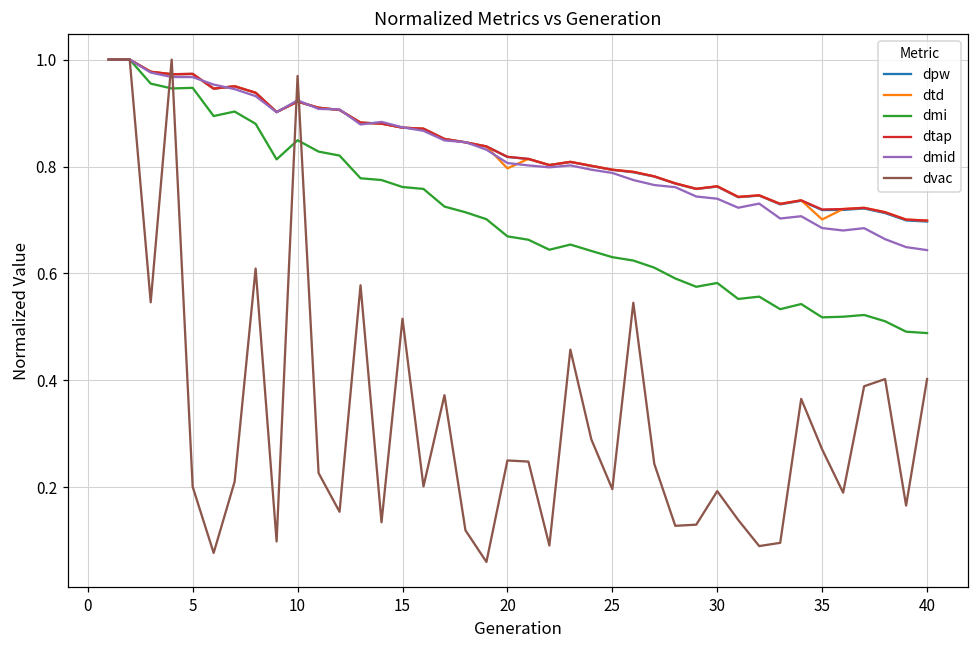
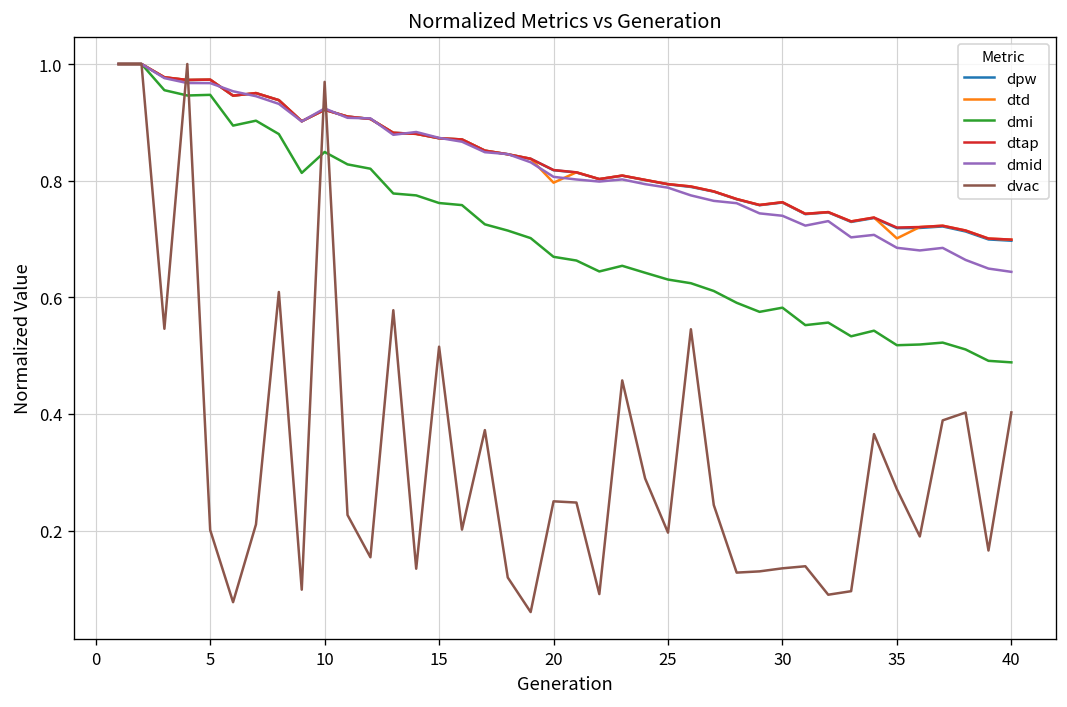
dvac, 30: 0.19 -> 0.14
